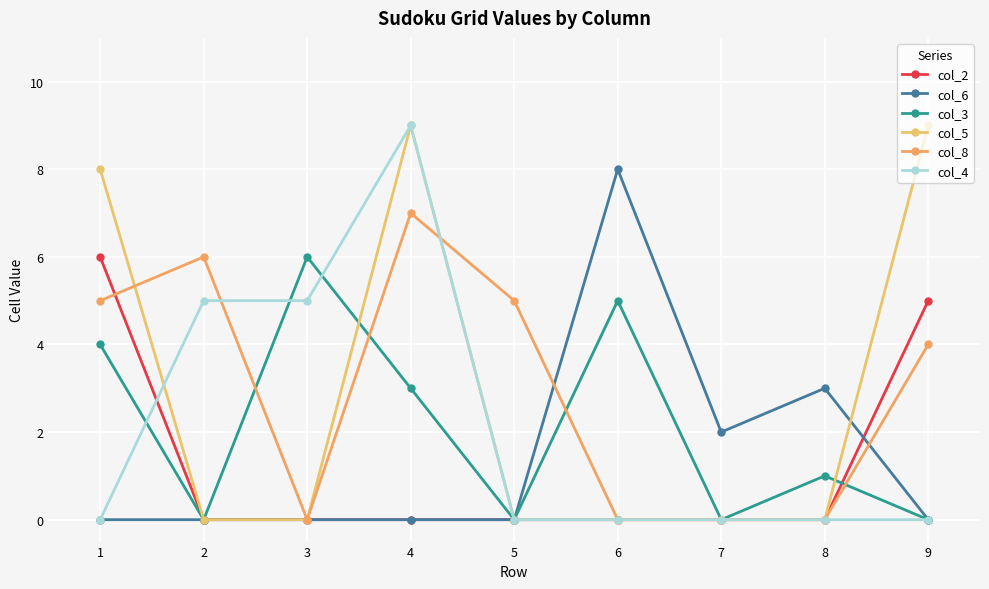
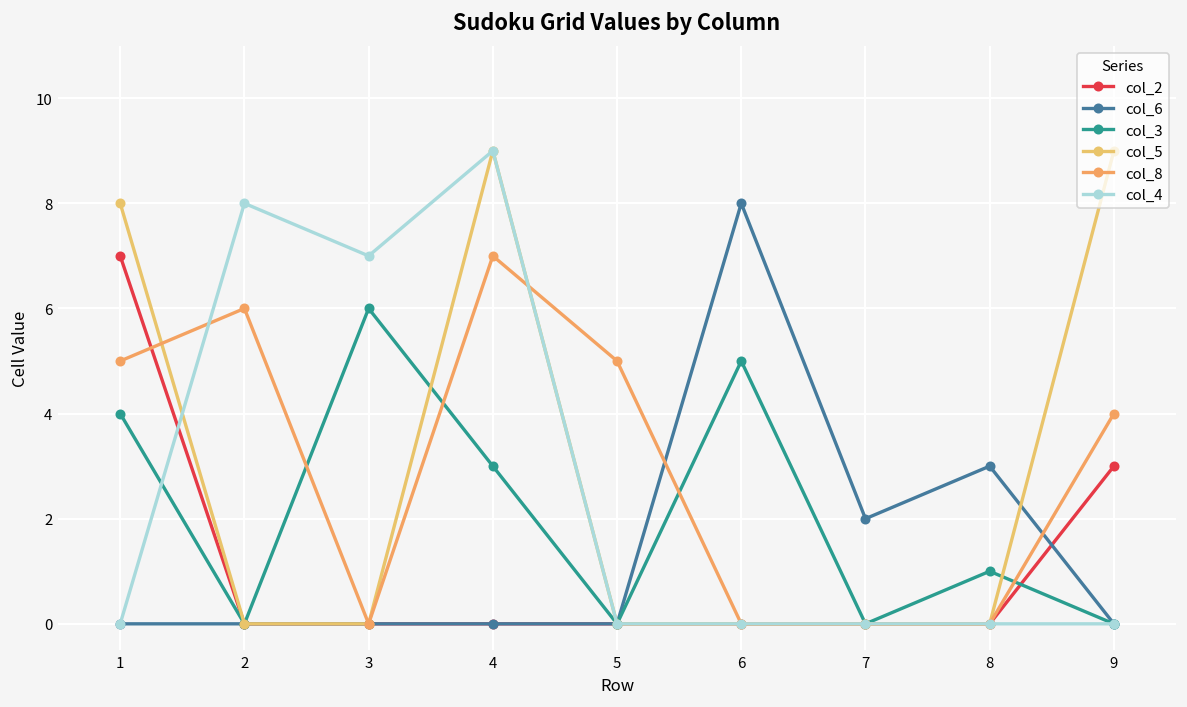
col_2, 1: 6 -> 7
col_4, 2: 5 -> 8
col_4, 3: 5 -> 7
col_2, 9: 5 -> 3
